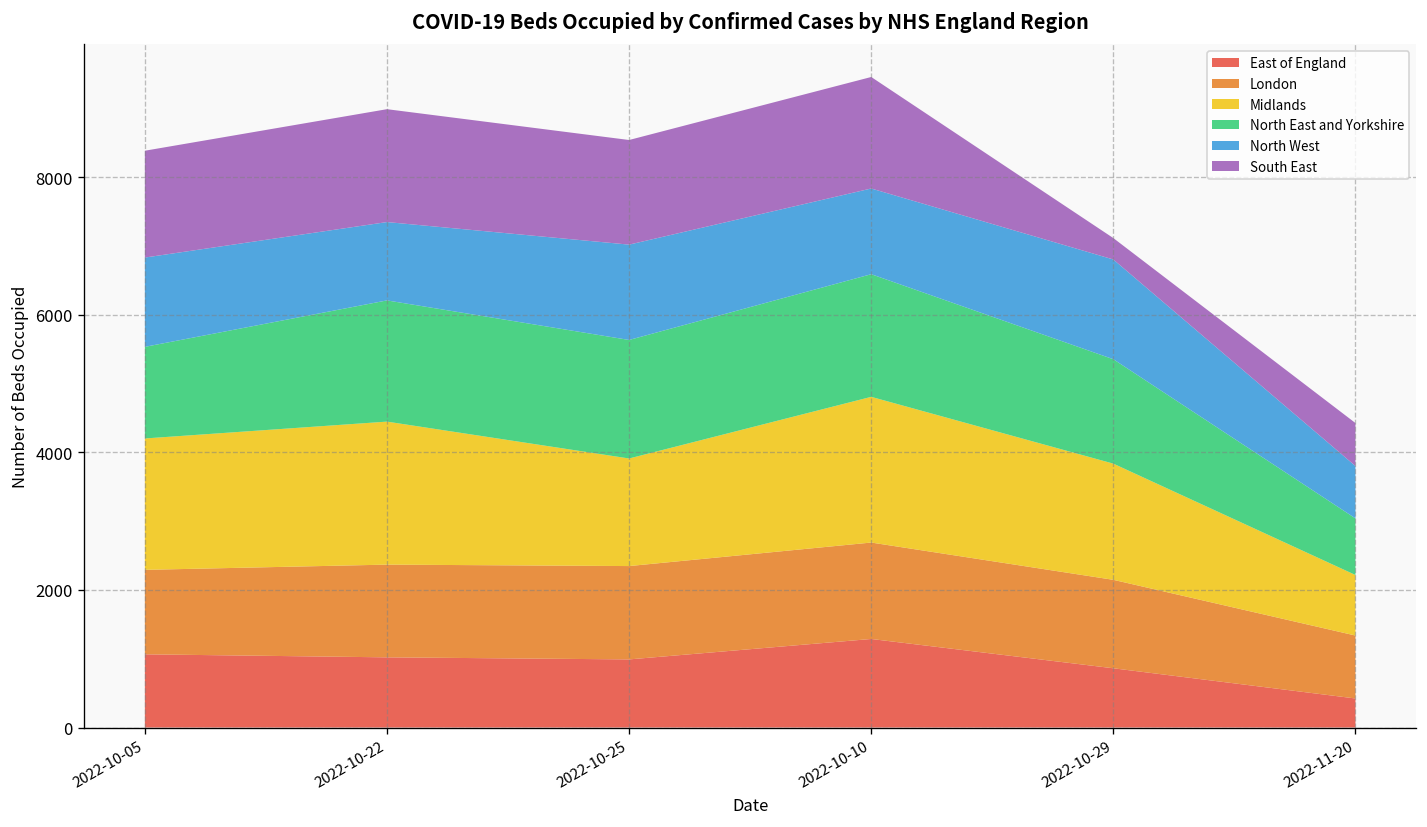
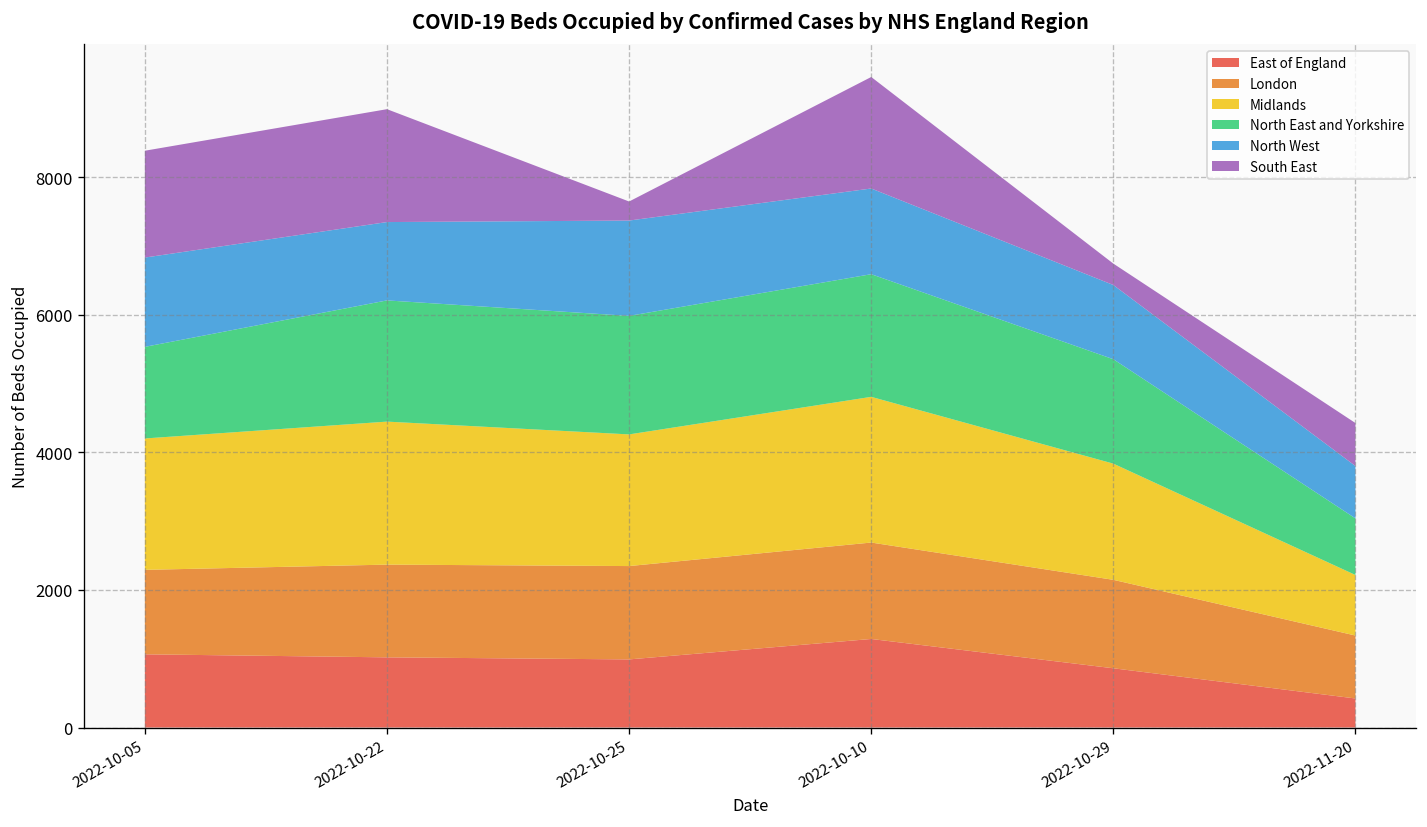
Midlands, 2022-10-25: 1600 -> 1900
South East, 2022-10-25: 1500 -> 300
North West, 2022-10-29: 1500 -> 1100
